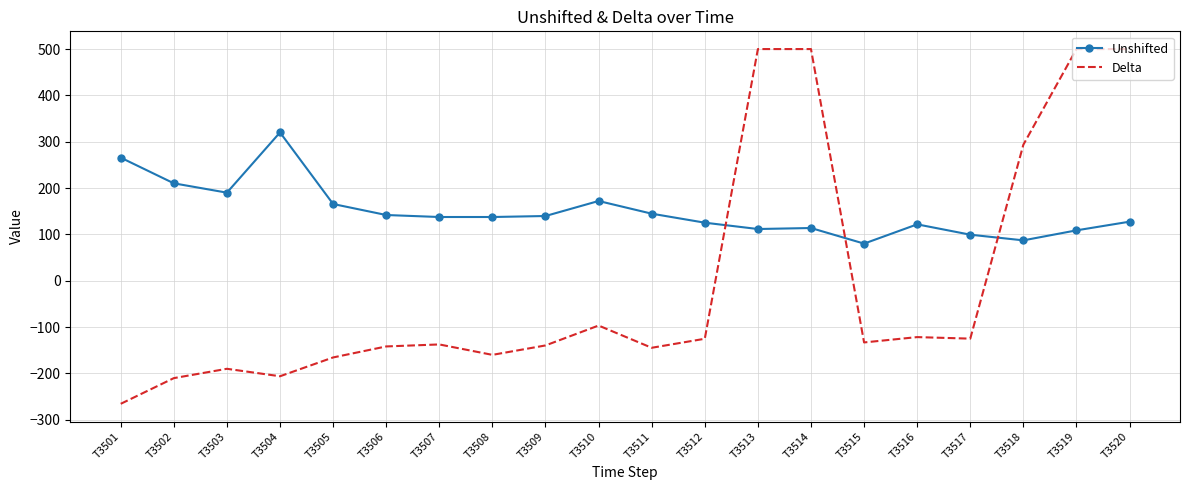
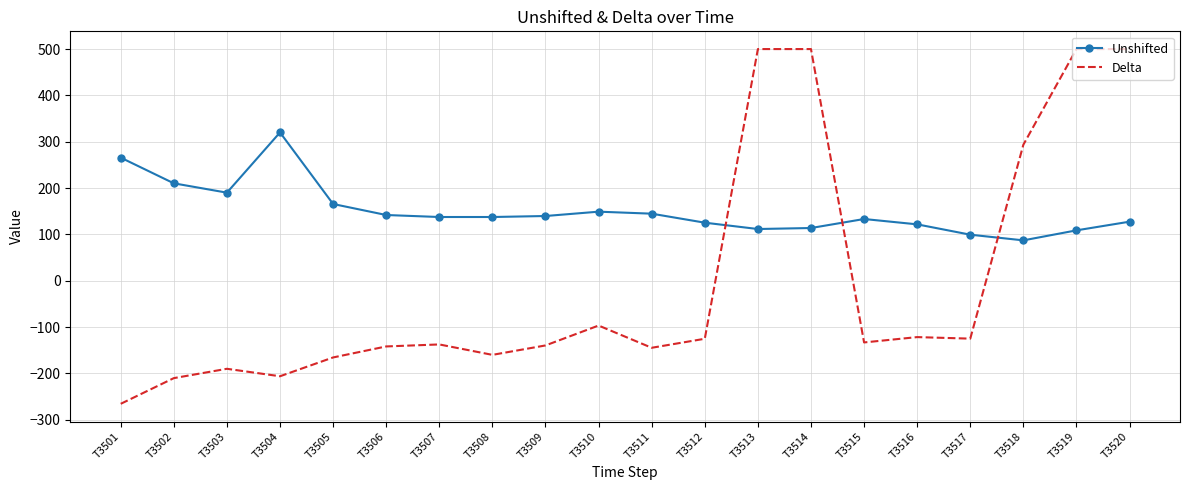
Unshifted, T3510: 170 -> 150
Unshifted, T3515: 80 -> 130
